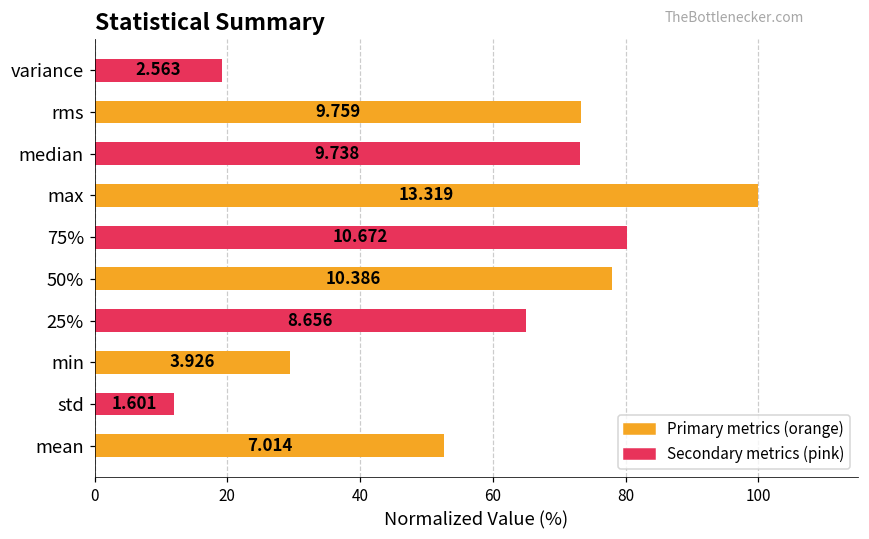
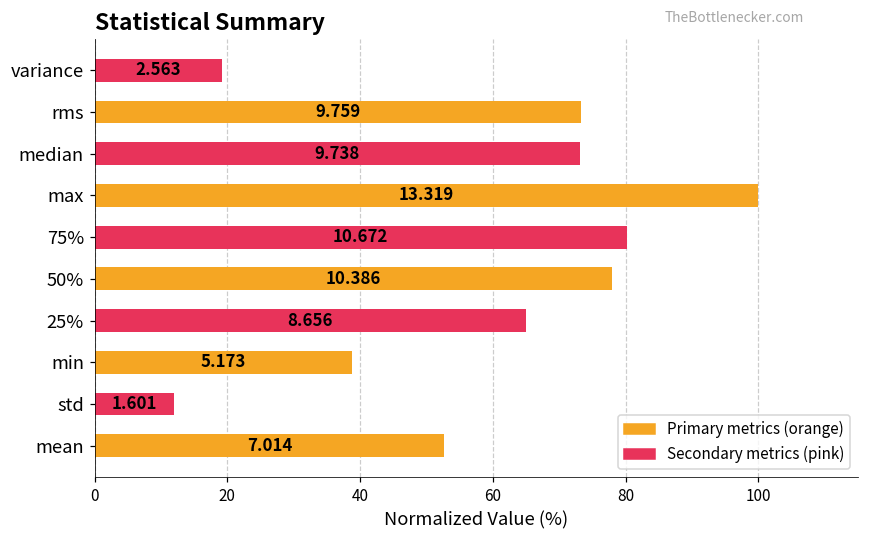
min: 3.926 -> 5.173
